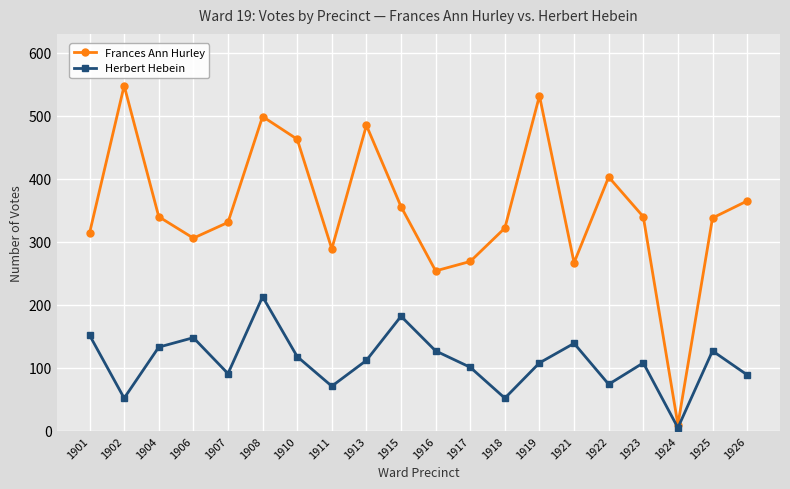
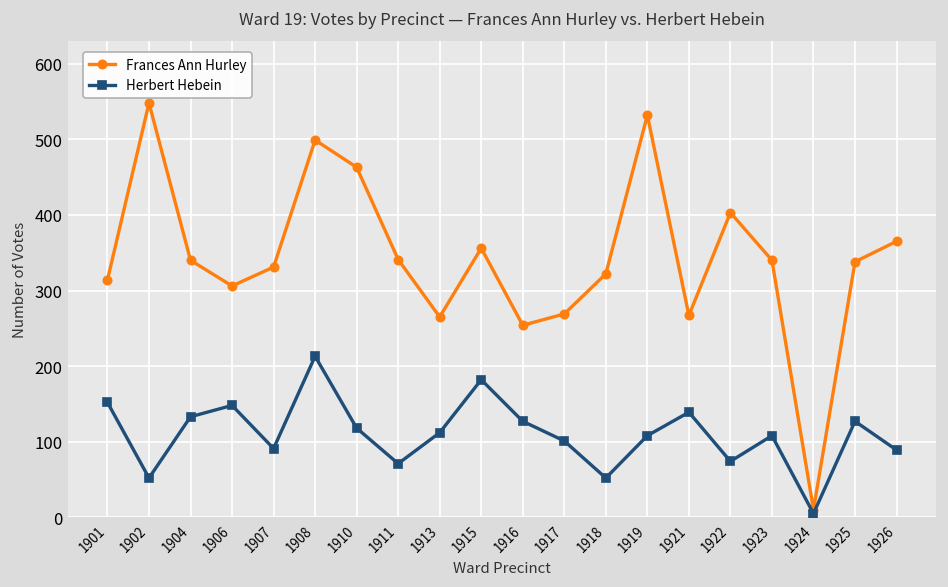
Frances Ann Hurley, 1911: 290 -> 340
Frances Ann Hurley, 1913: 490 -> 270
